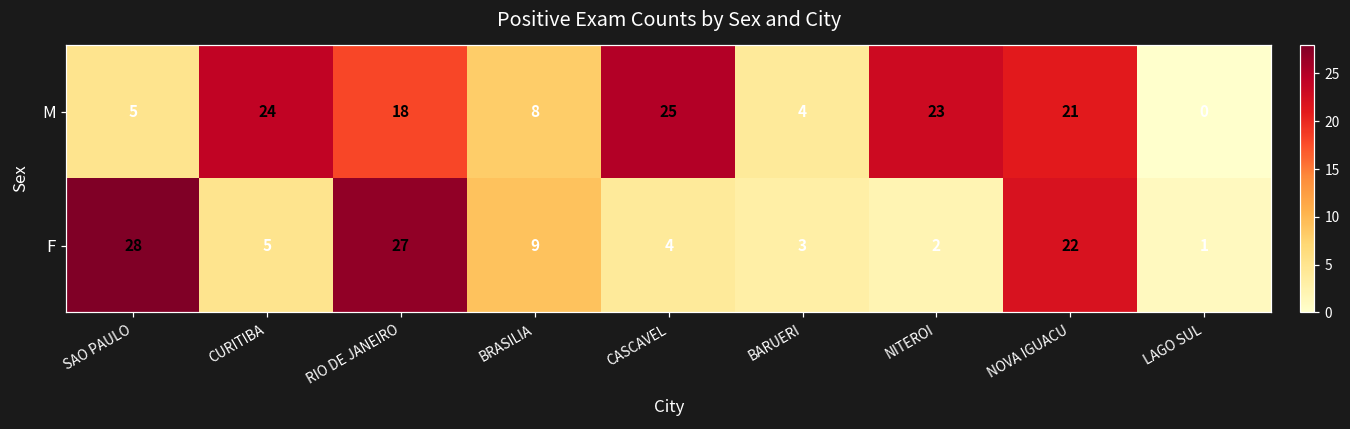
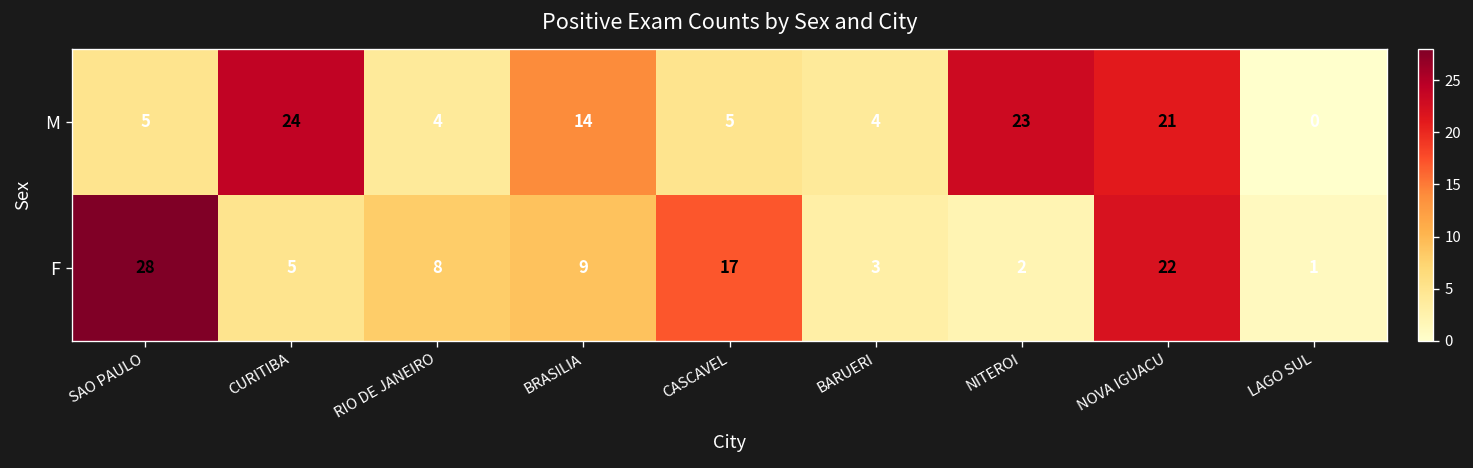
M, RIO DE JANEIRO: 18 -> 4
M, BRASILIA: 8 -> 14
M, CASCAVEL: 25 -> 5
F, RIO DE JANEIRO: 27 -> 8
F, CASCAVEL: 4 -> 17
